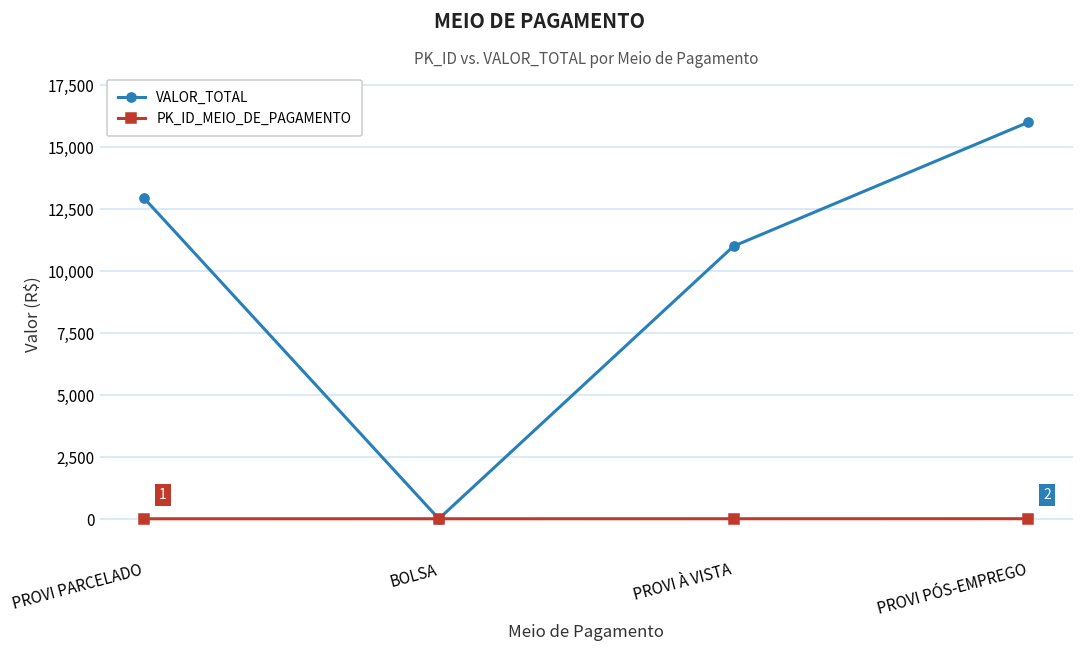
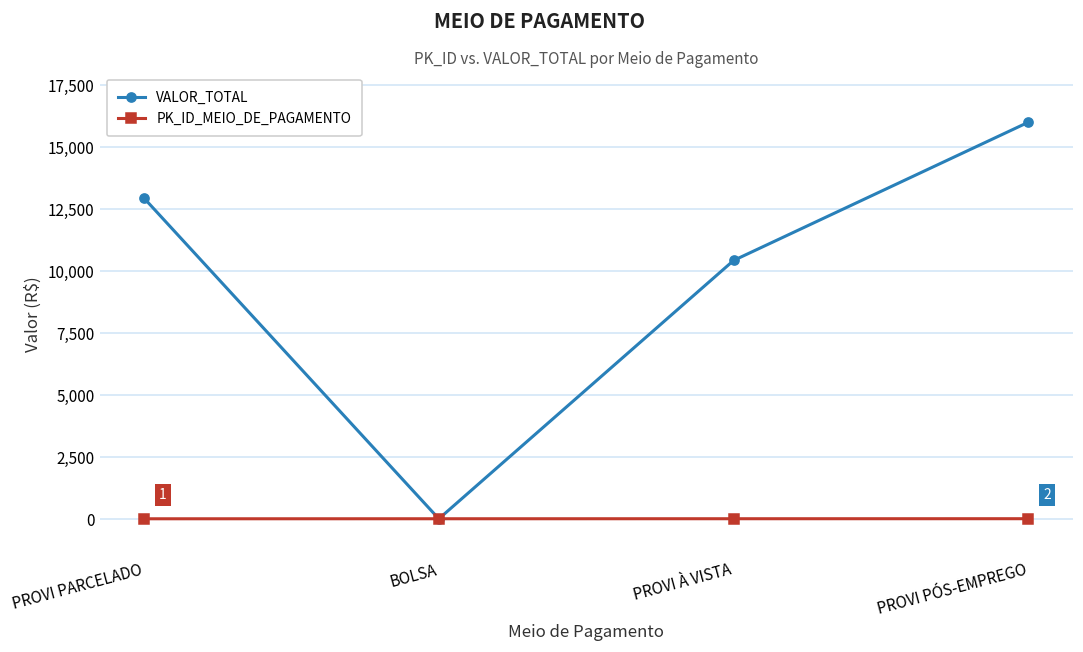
VALOR_TOTAL, PROVI À VISTA: 11,000 -> 10,400
